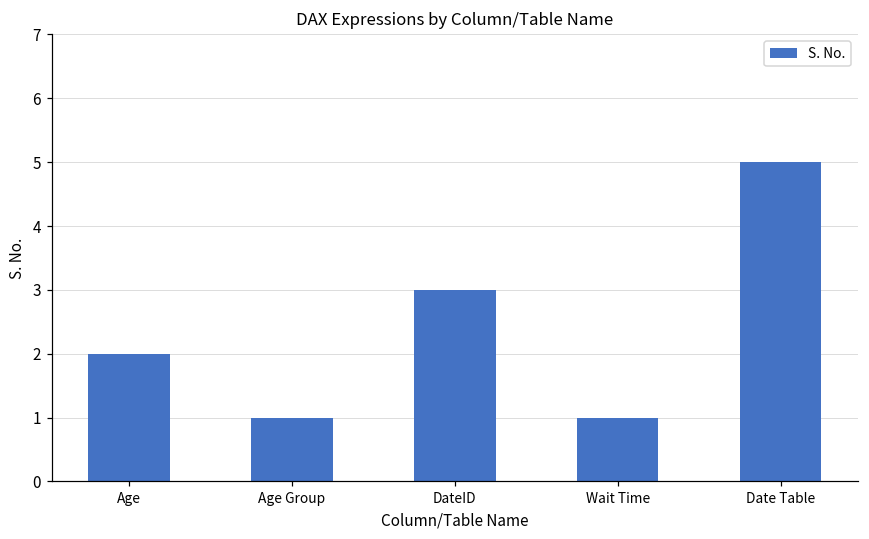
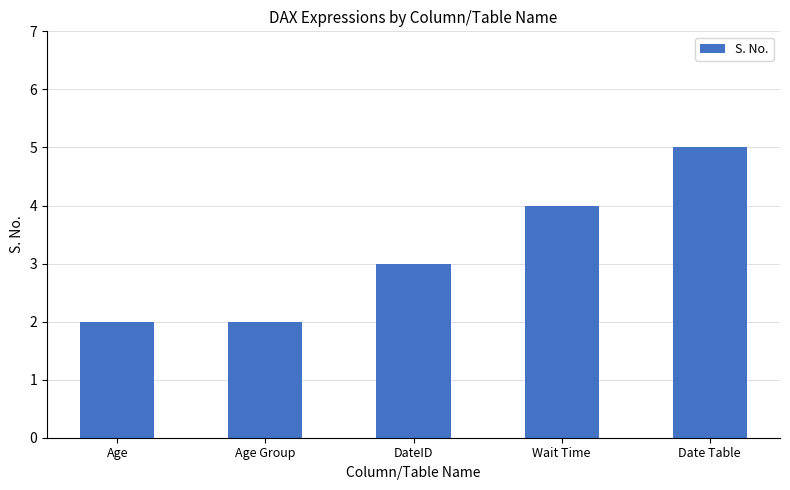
Age Group: 1 -> 2
Wait Time: 1 -> 4
